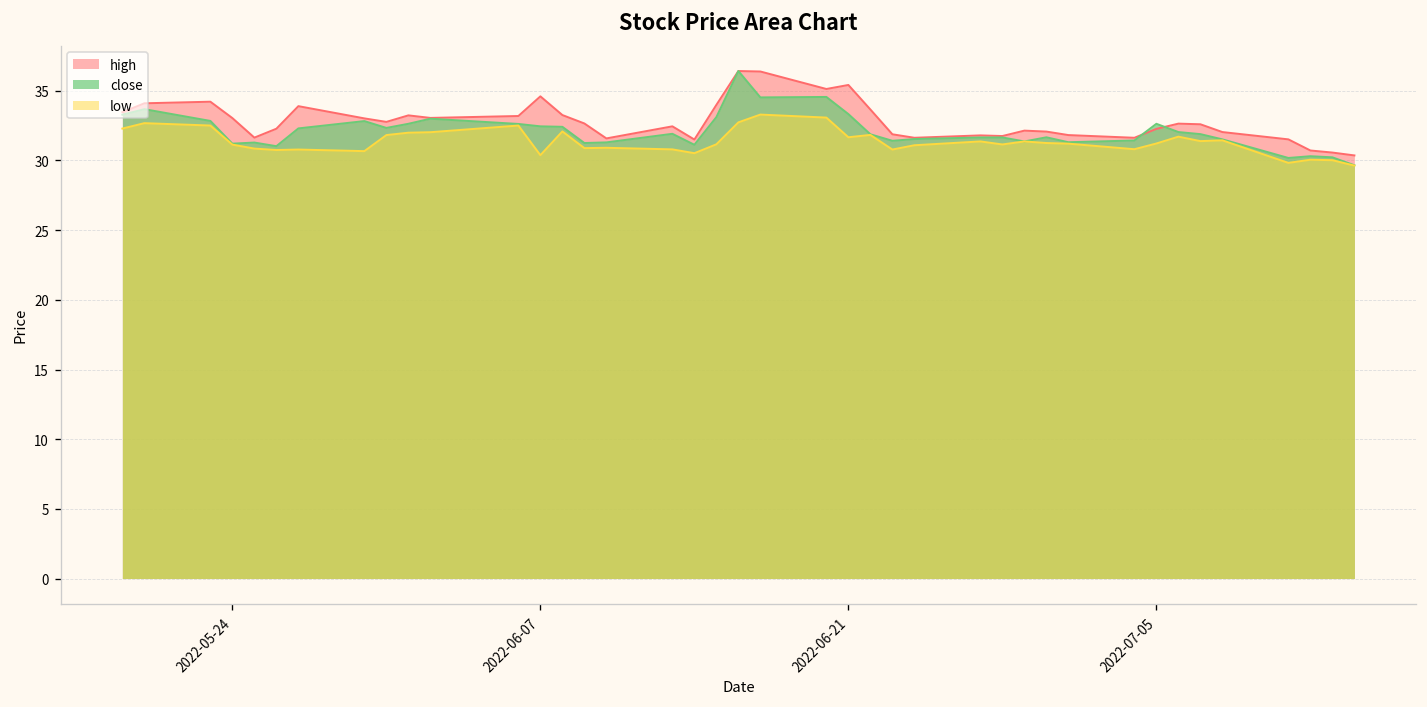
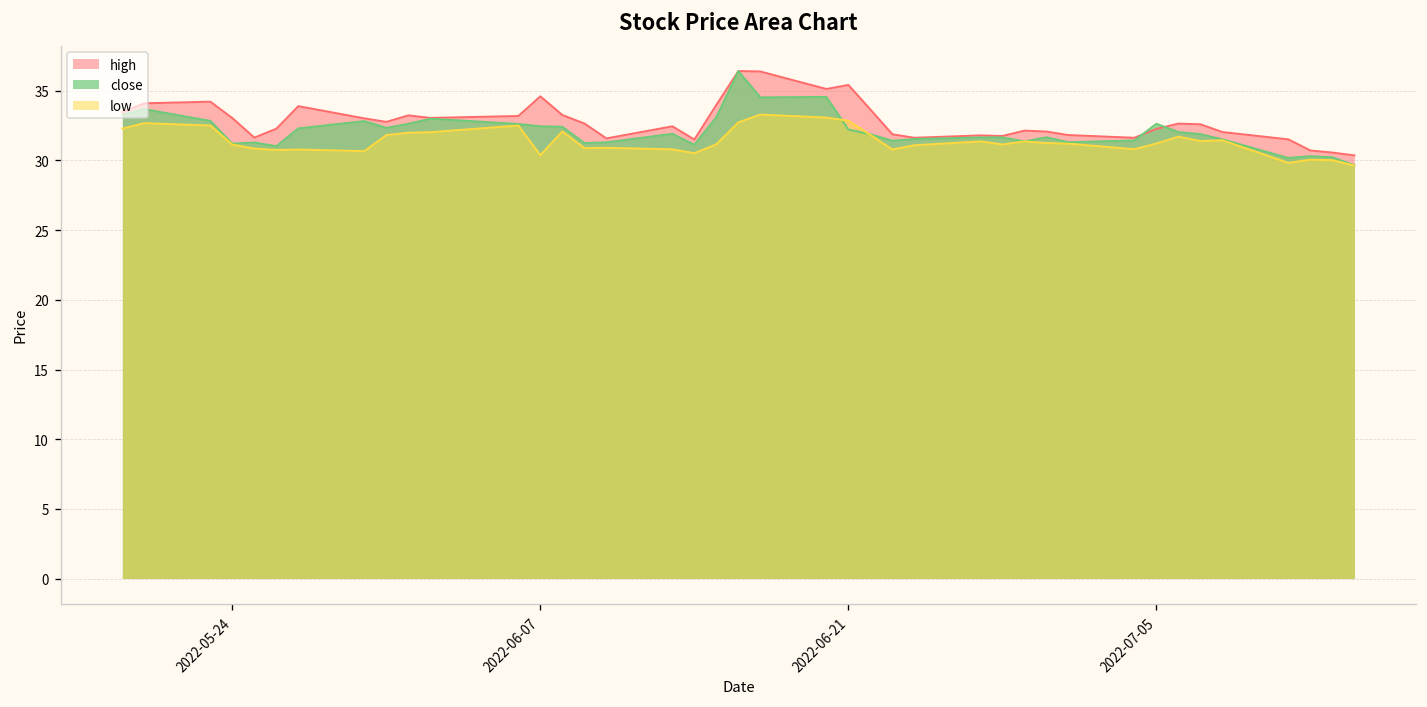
close, 2022-06-21: 33.3 -> 32.2
low, 2022-06-21: 31.7 -> 32.8
